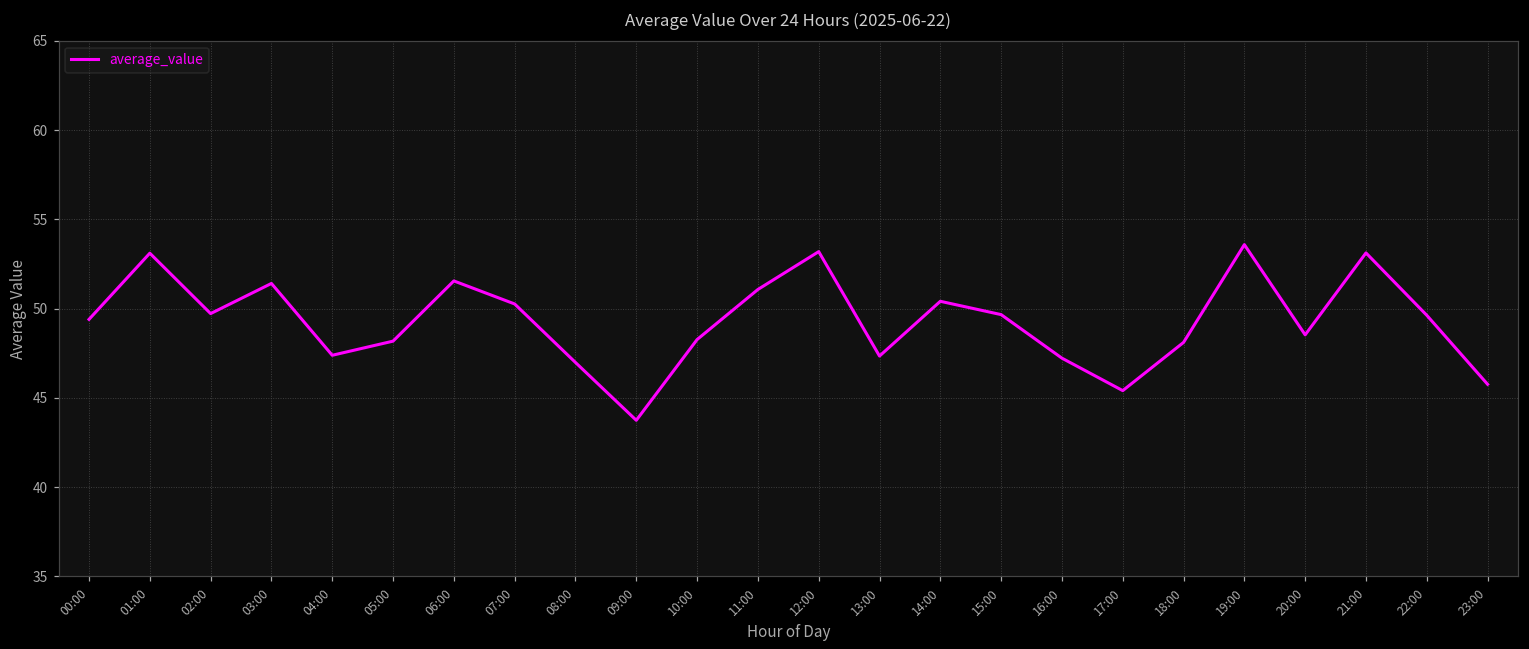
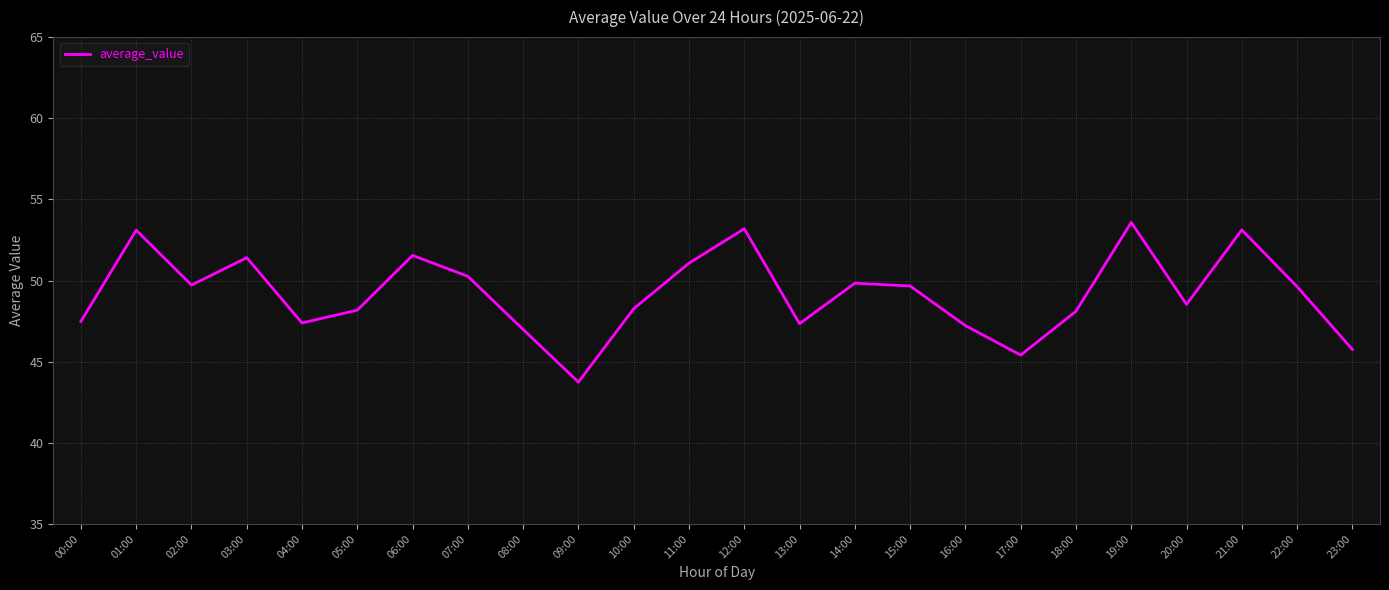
00:00: 49.4 -> 47.5
14:00: 50.4 -> 49.8
